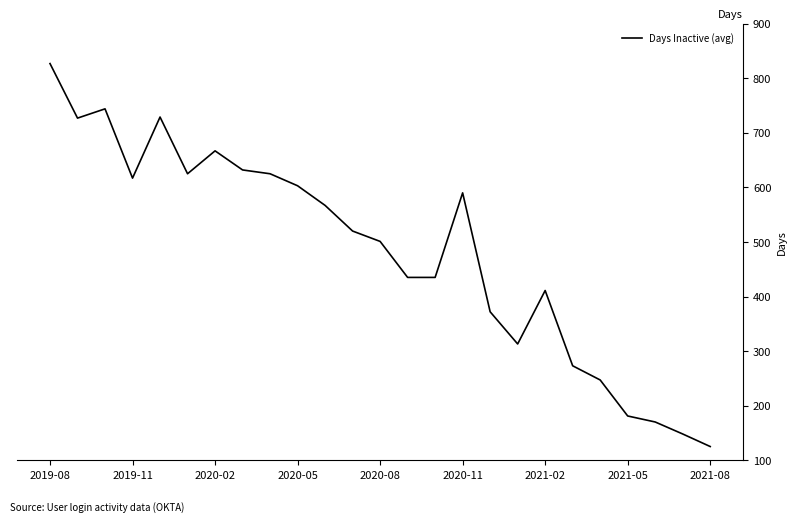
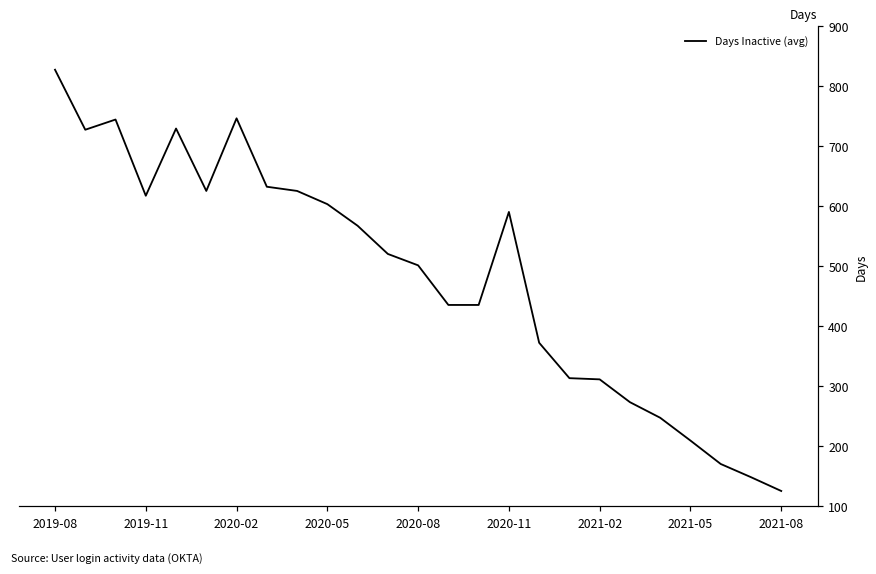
2020-02: 670 -> 750
2021-02: 410 -> 310
2021-05: 180 -> 210
